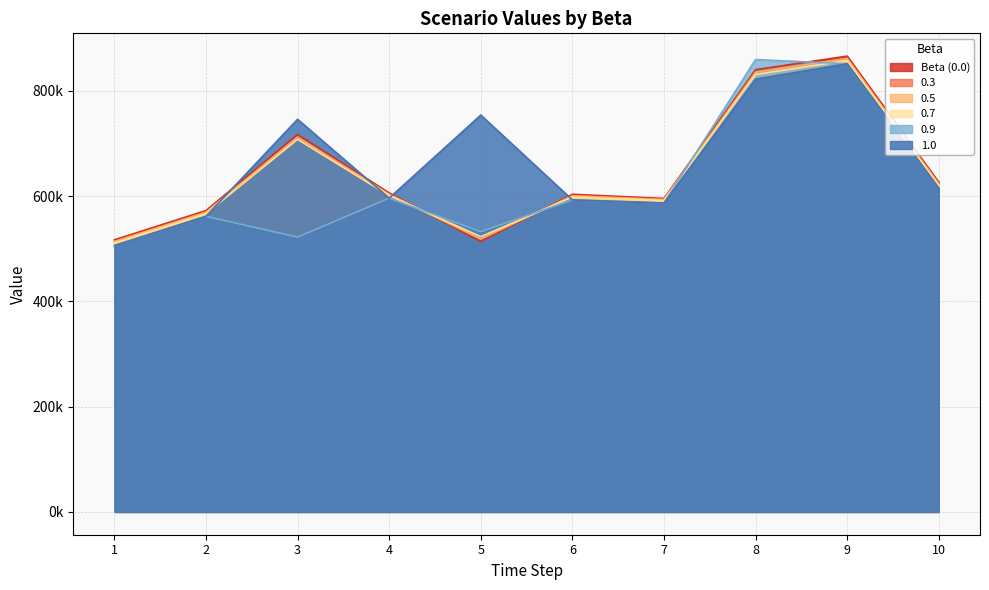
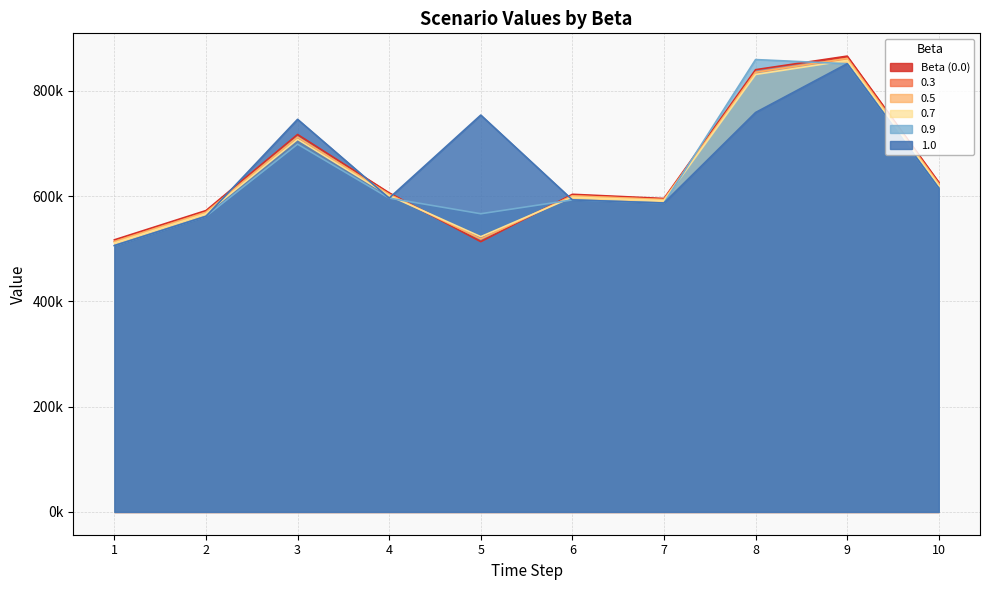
0.9, 3: 520000 -> 700000
0.9, 5: 530000 -> 570000
1.0, 8: 820000 -> 760000
